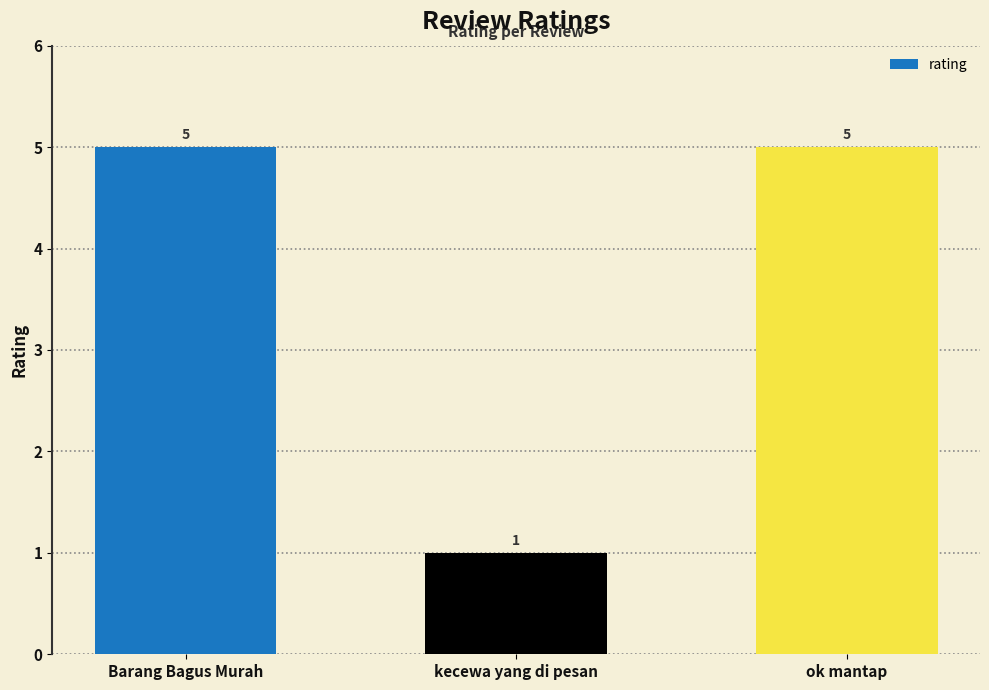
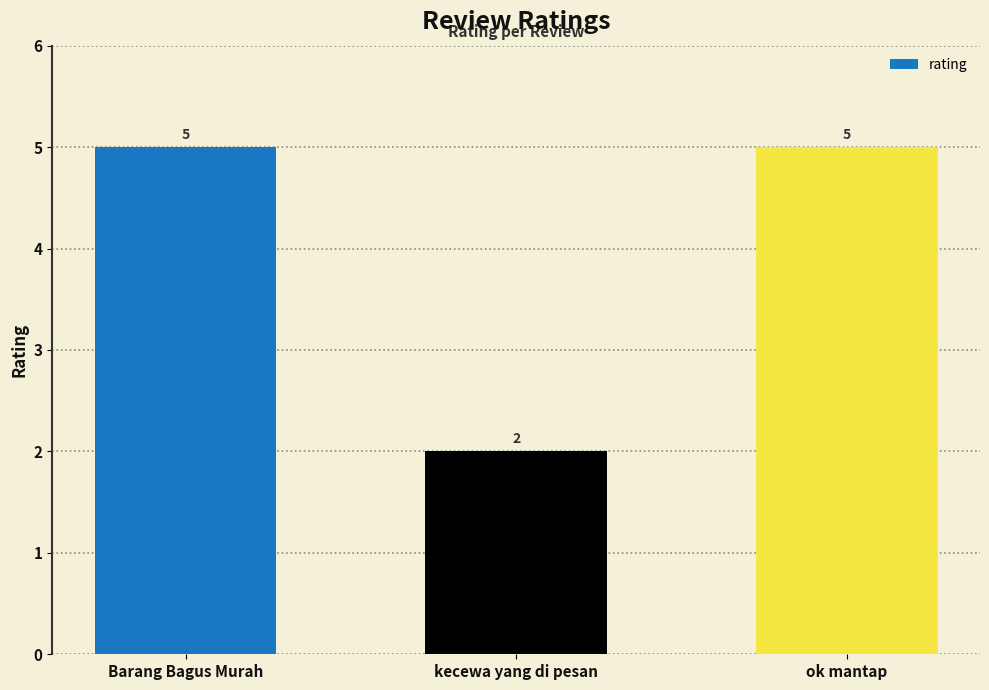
kecewa yang di pesan: 1 -> 2
